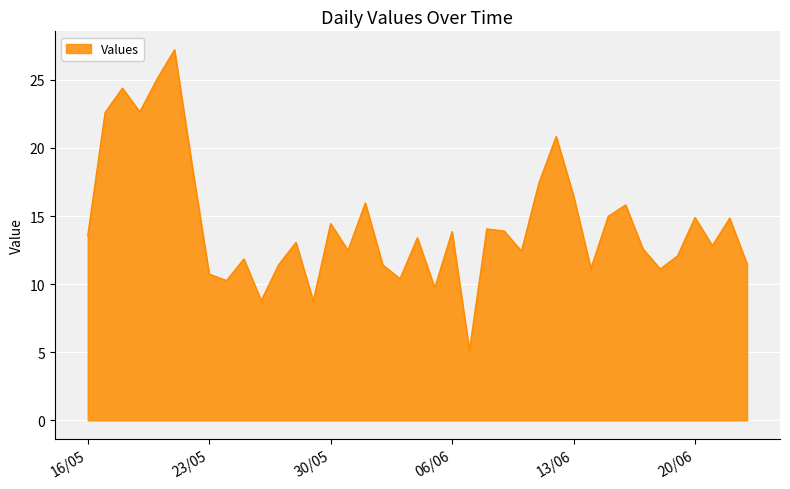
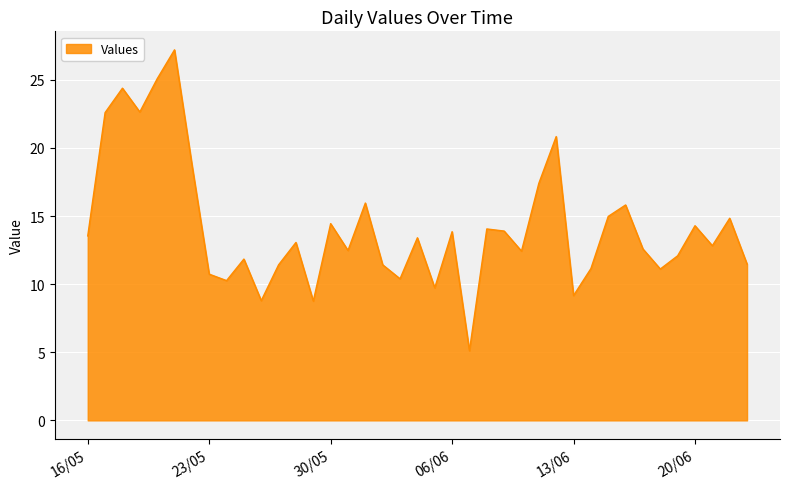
13/06: 16.5 -> 9.2
20/06: 14.9 -> 14.3
